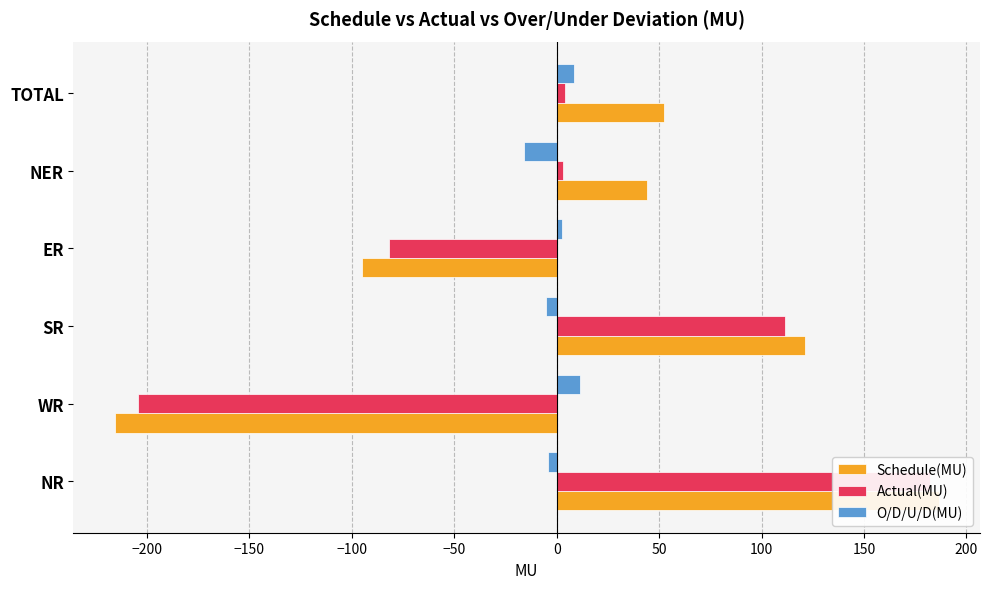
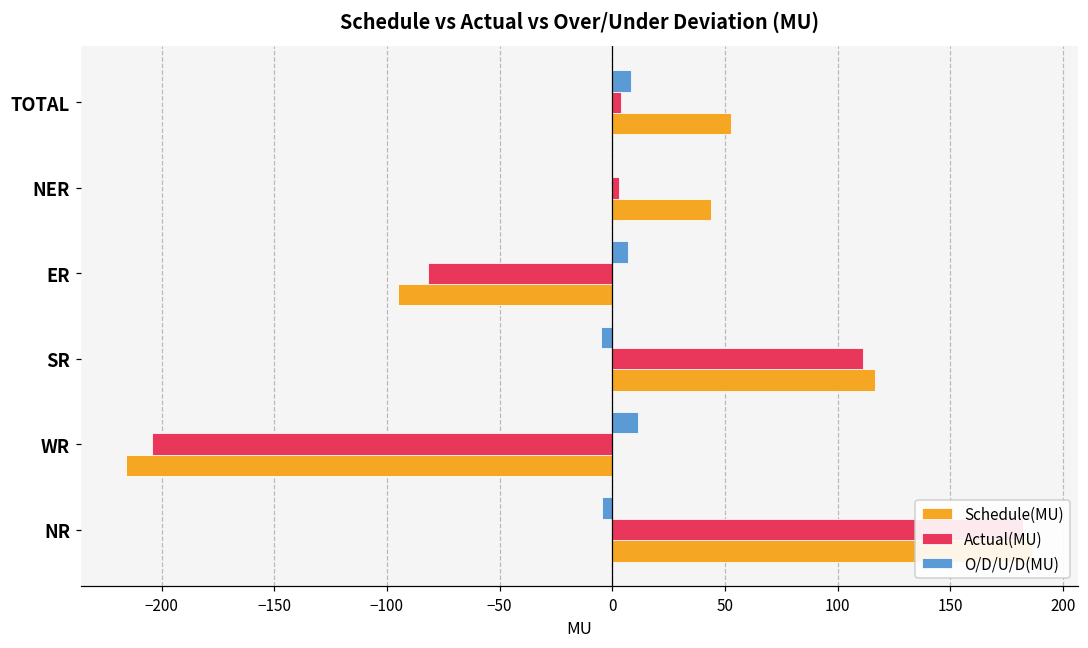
O/D/U/D(MU), NER: -16 -> 0
O/D/U/D(MU), ER: 3 -> 7
Schedule(MU), SR: 121 -> 117
